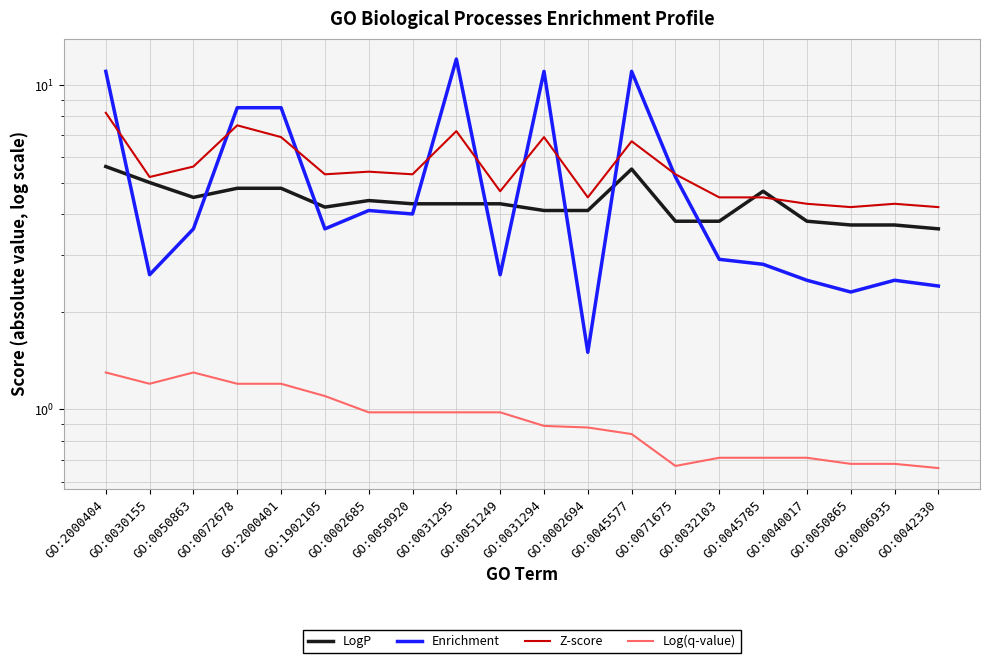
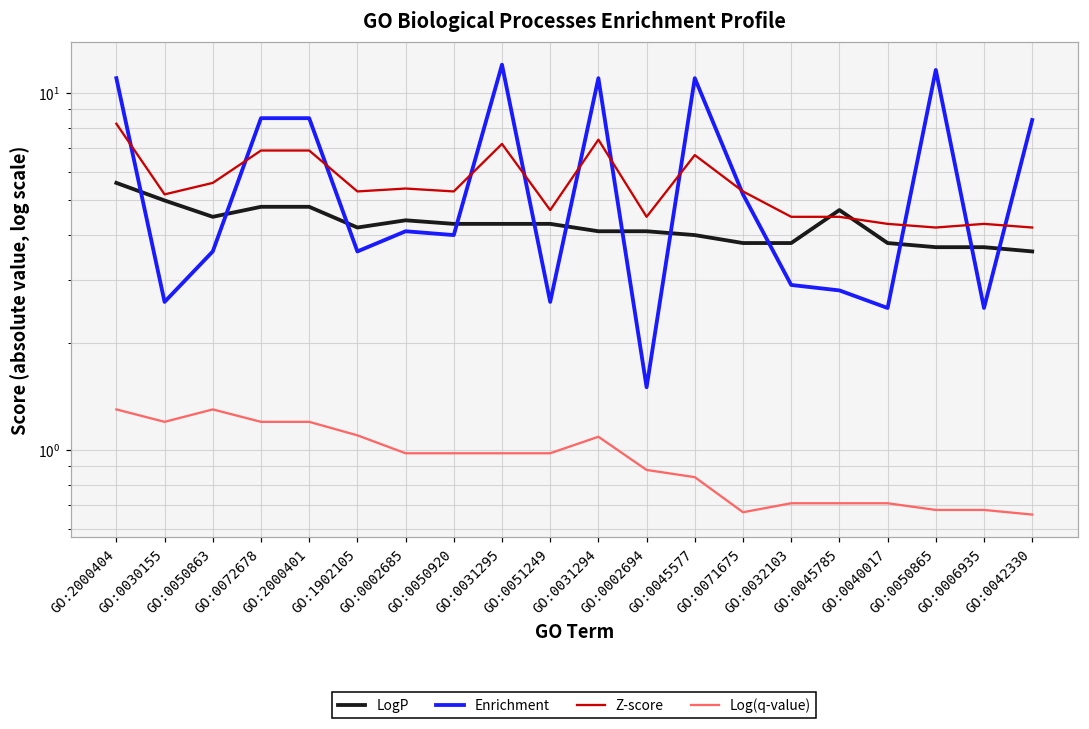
Z-score, GO:0072678: 7.5 -> 6.9
Z-score, GO:0031294: 6.9 -> 7.4
Log(q-value), GO:0031294: 0.89 -> 1.09
LogP, GO:0045577: 5.5 -> 4.0
Enrichment, GO:0050865: 2.3 -> 11.6
Enrichment, GO:0042330: 2.4 -> 8.4
